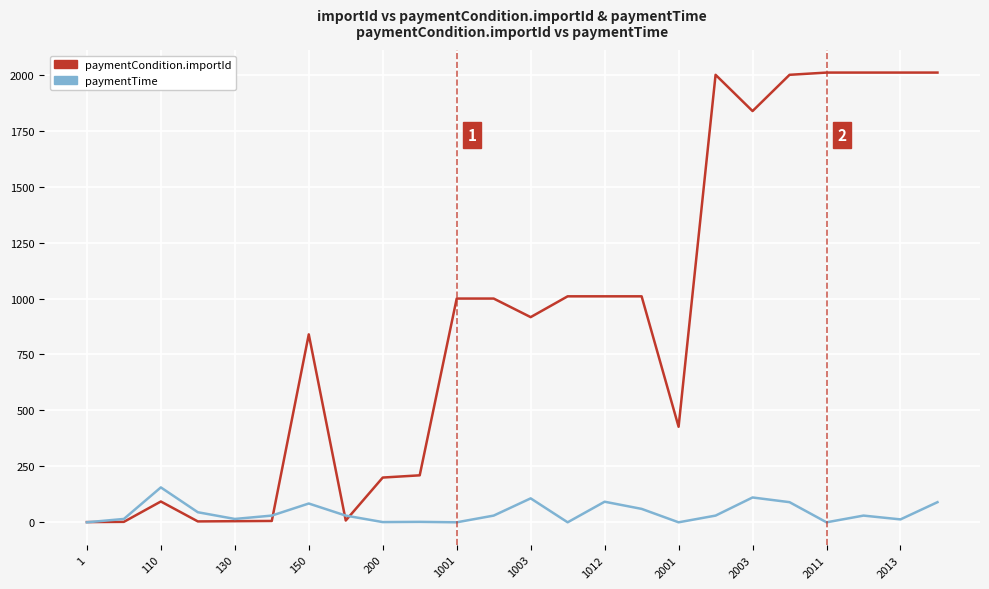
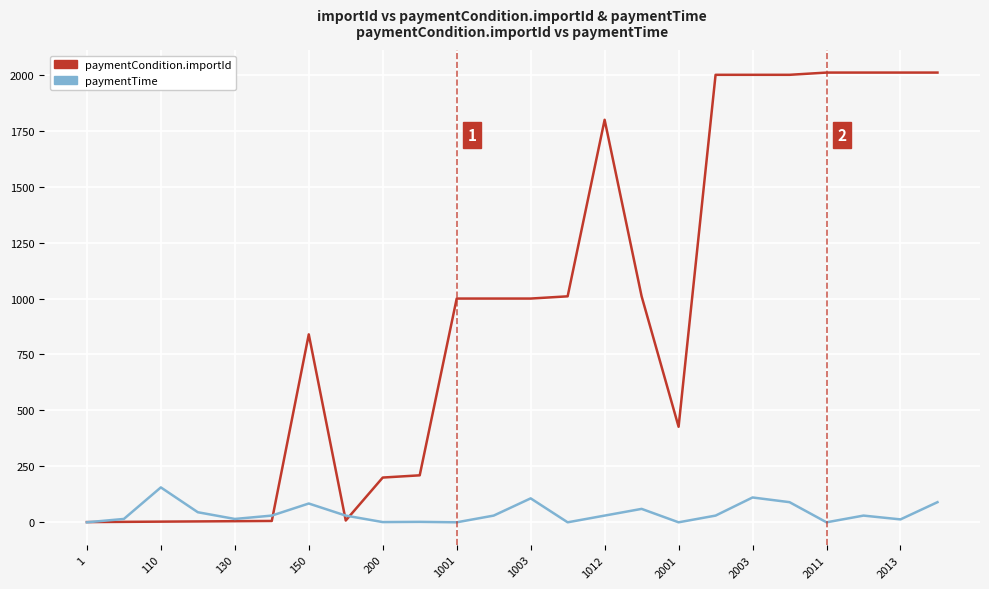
paymentCondition.importId, 110: 90 -> 0
paymentCondition.importId, 1003: 920 -> 1000
paymentCondition.importId, 1012: 1010 -> 1800
paymentTime, 1012: 90 -> 30
paymentCondition.importId, 2003: 1840 -> 2000
